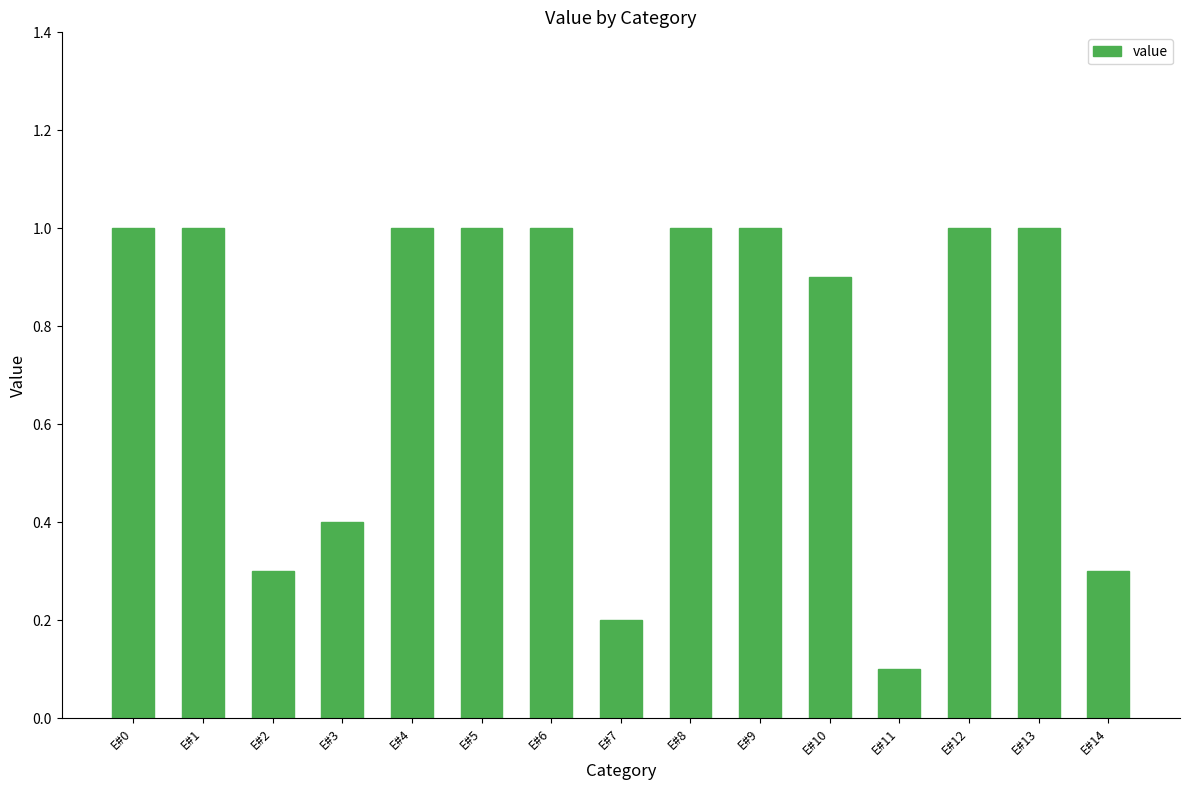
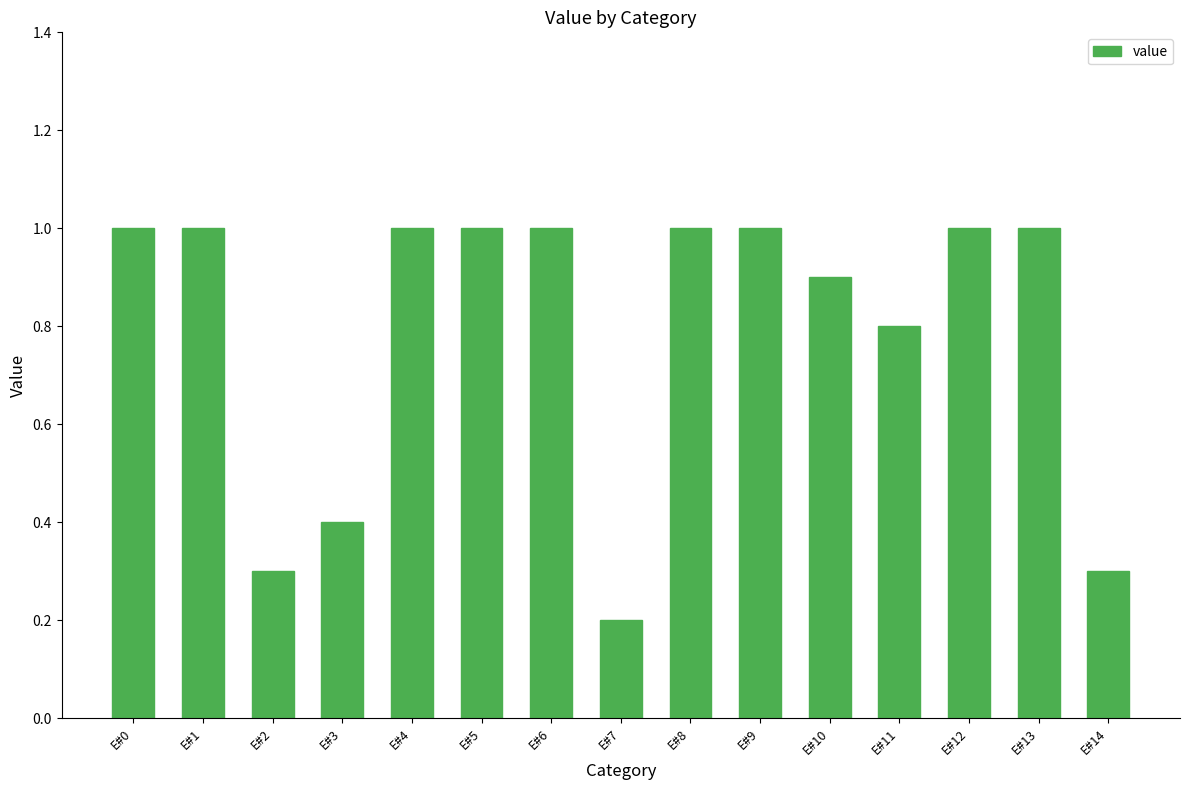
E#11: 0.1 -> 0.8
